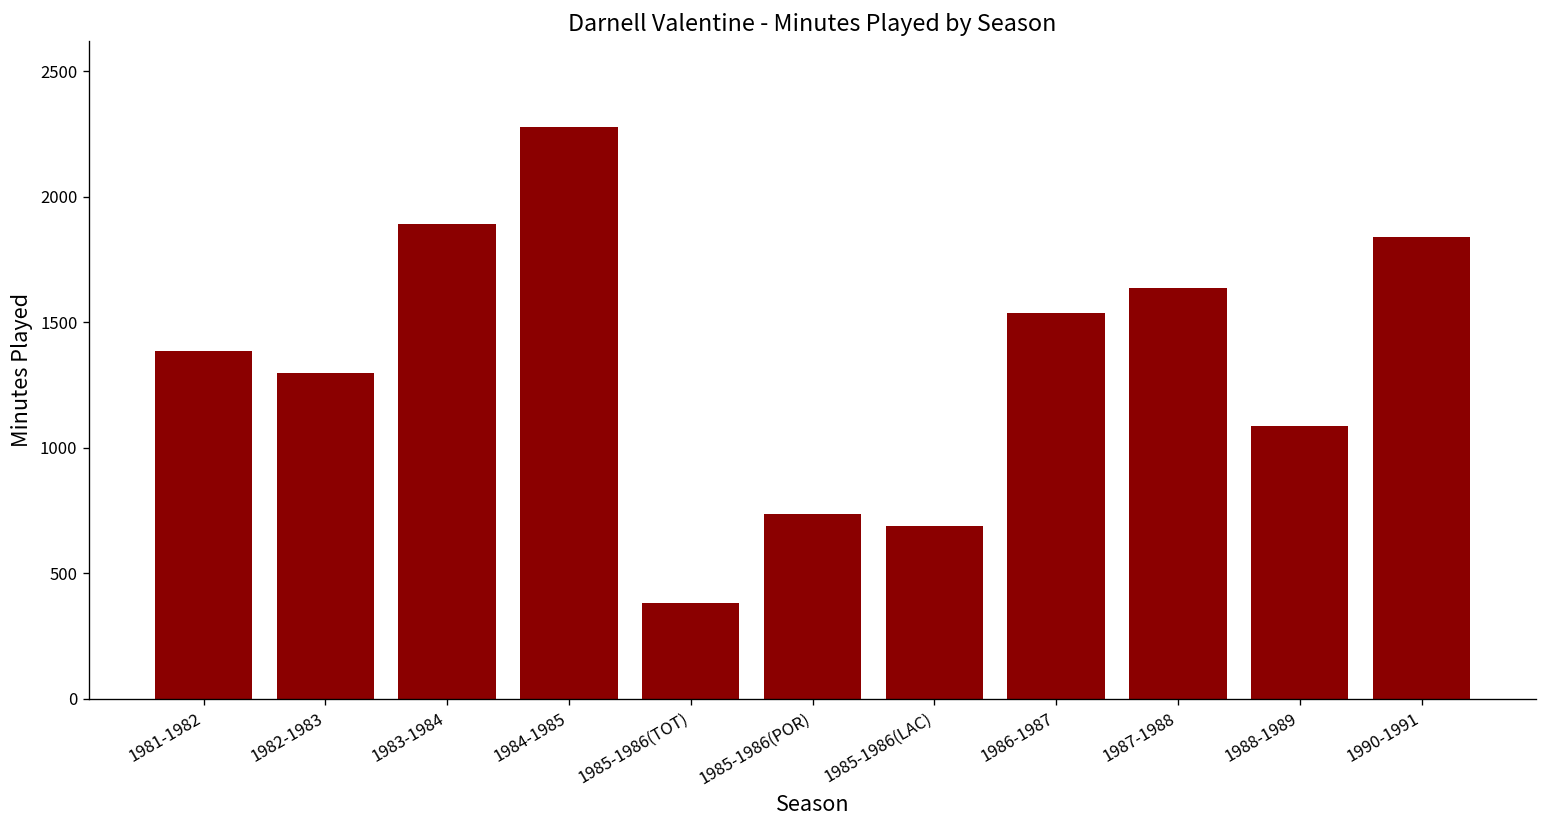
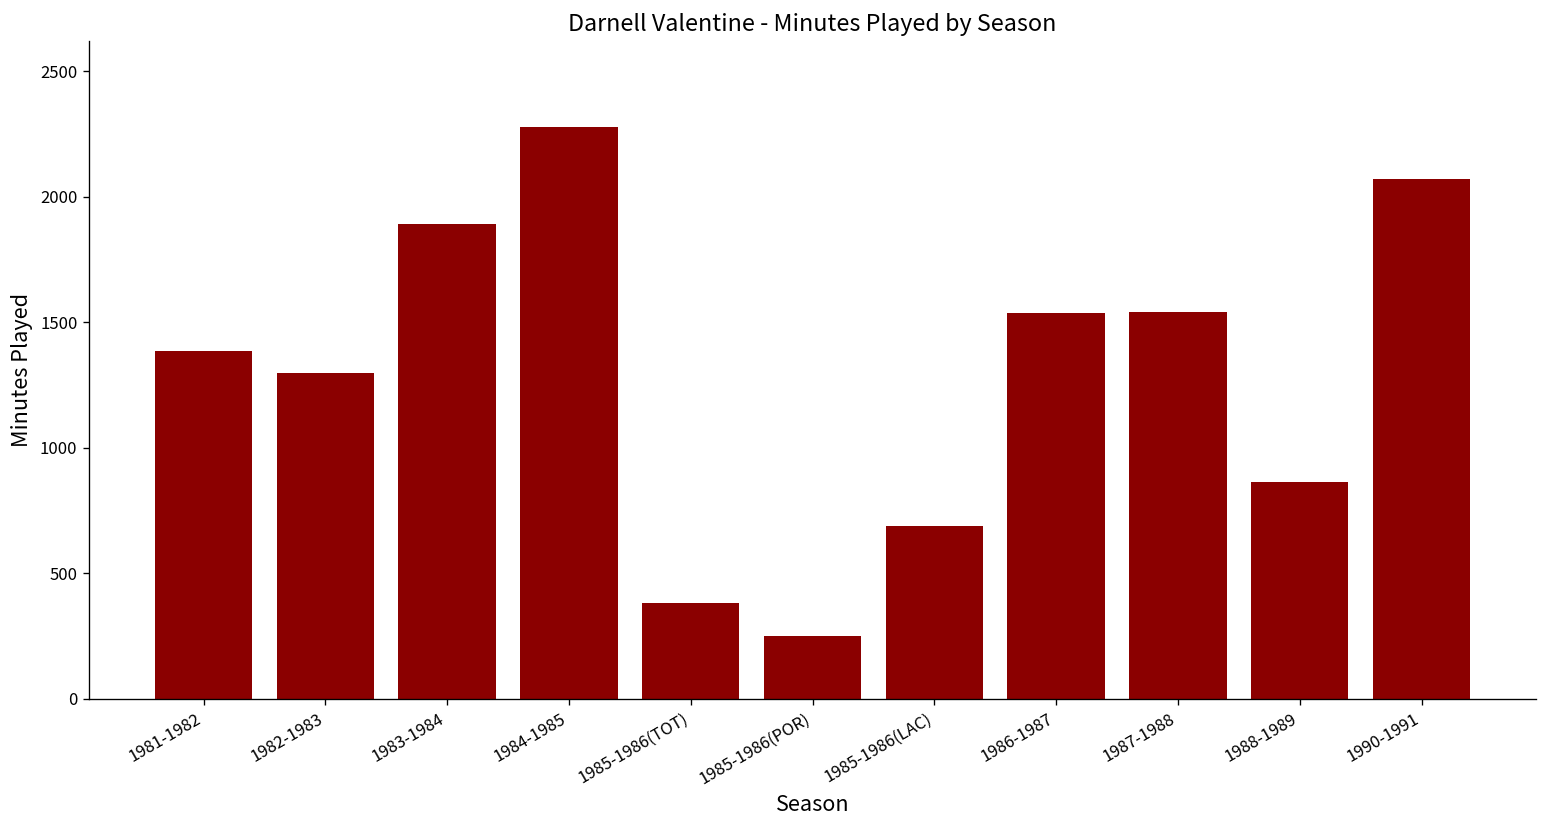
1985-1986(POR): 730 -> 250
1987-1988: 1640 -> 1540
1988-1989: 1090 -> 860
1990-1991: 1840 -> 2070
